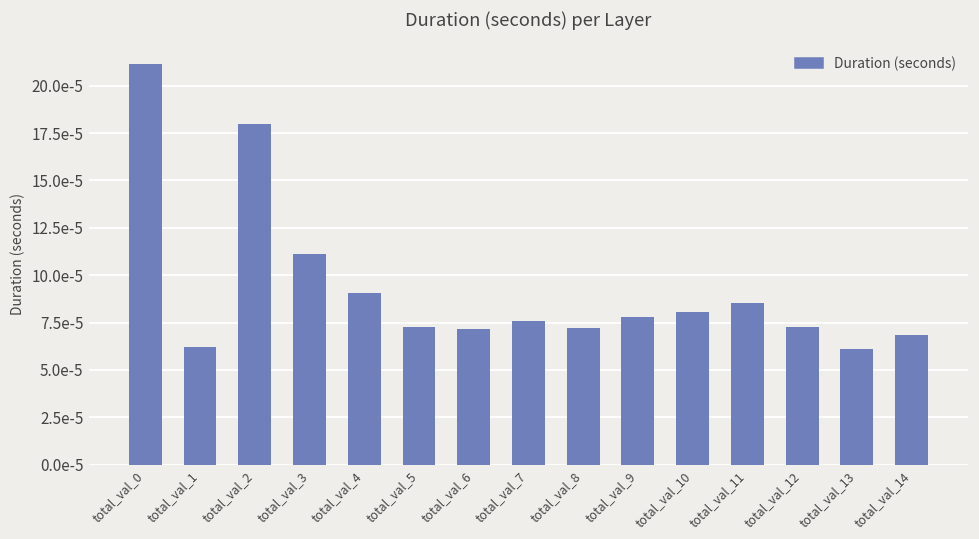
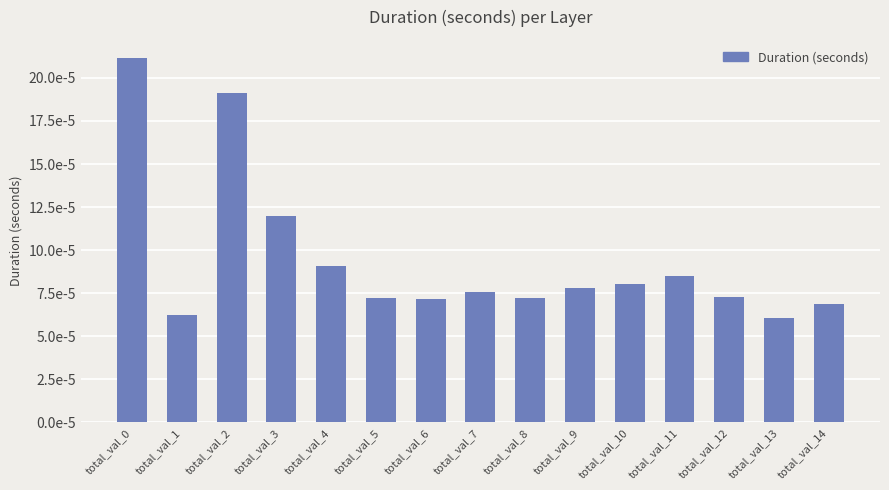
total_val_2: 0.000180 -> 0.000191
total_val_3: 0.000111 -> 0.000120
